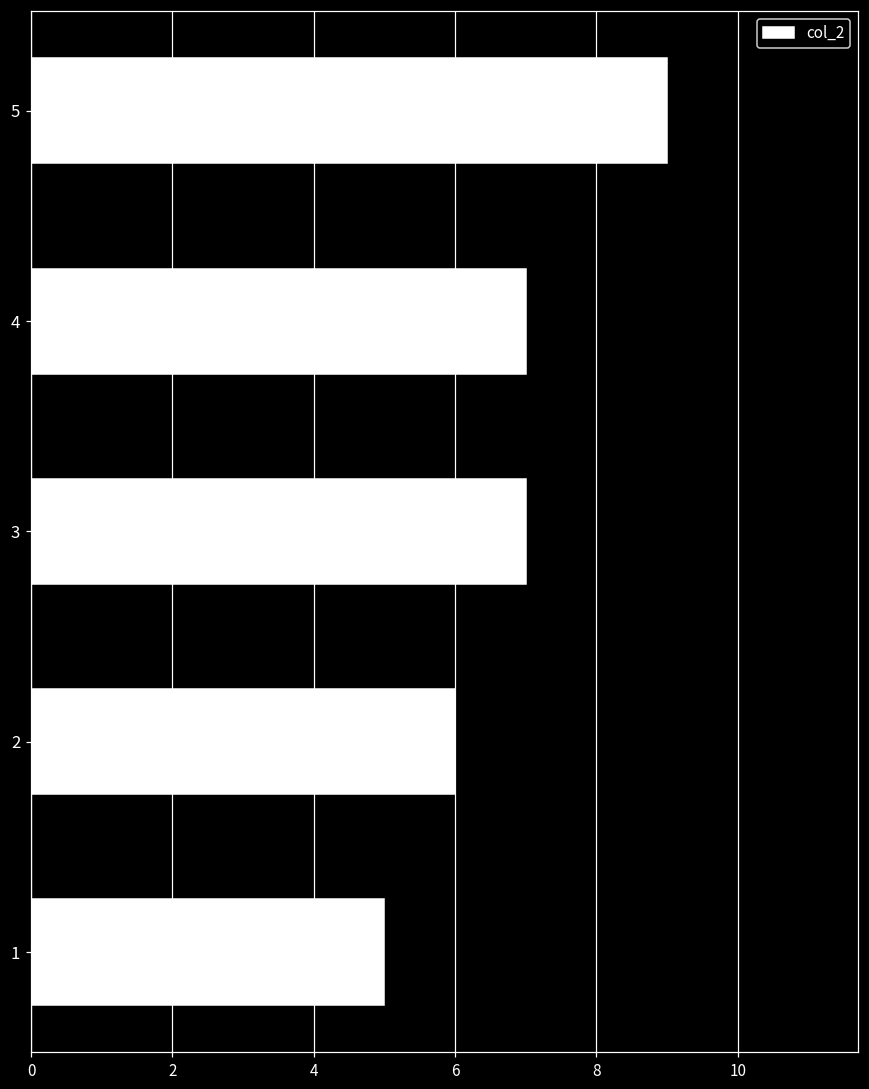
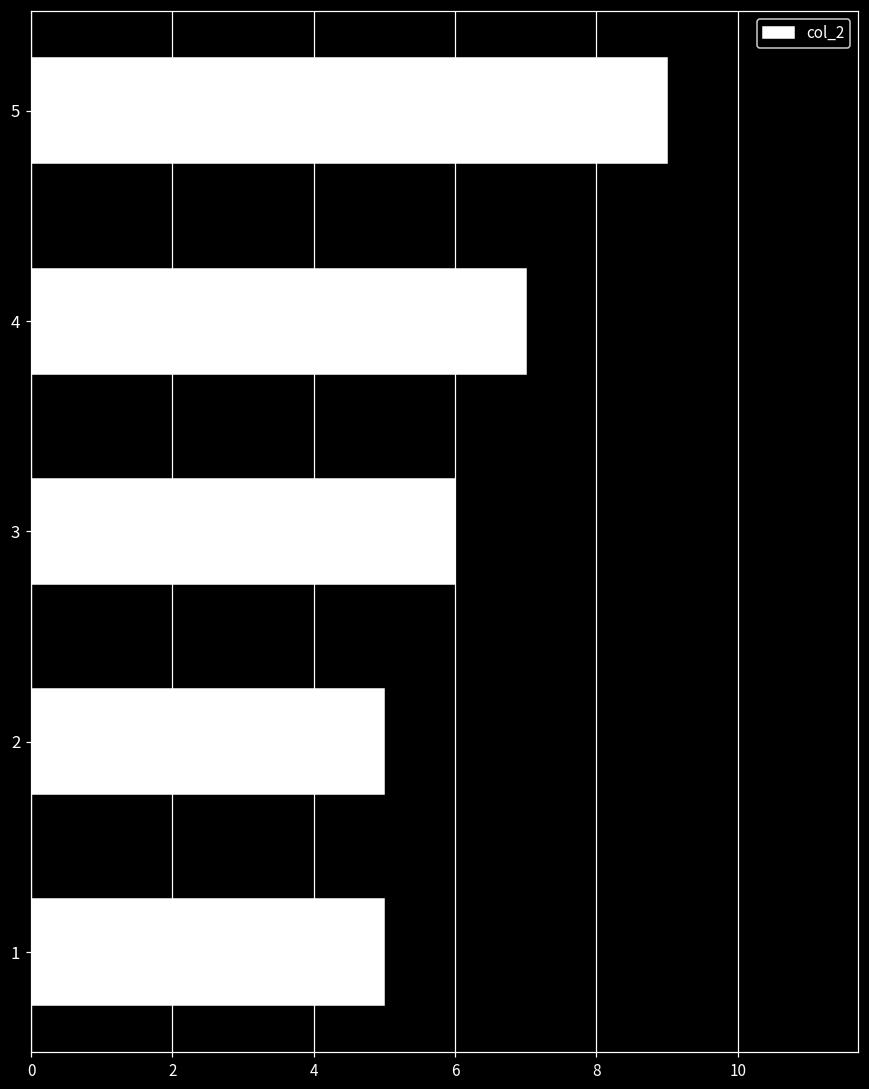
3: 7 -> 6
2: 6 -> 5
